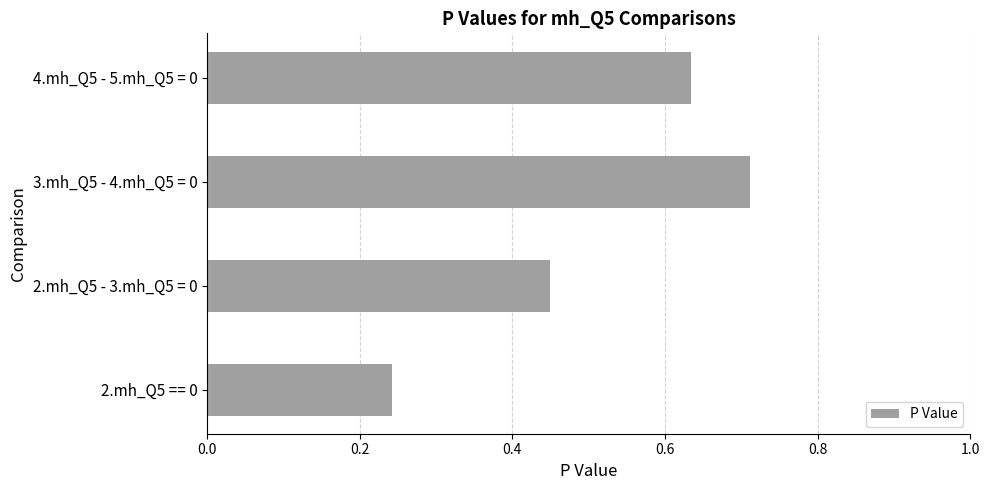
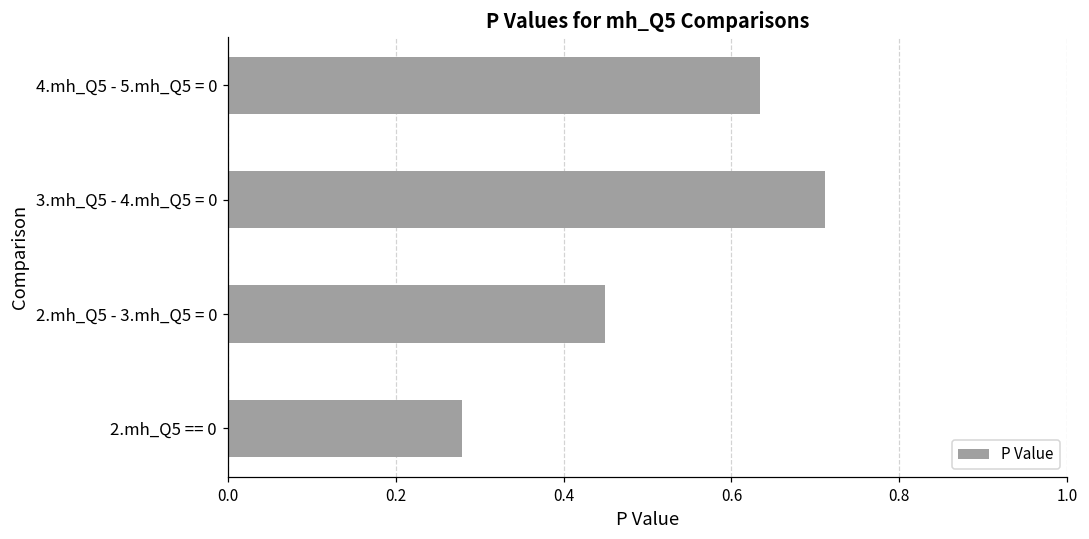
2.mh_Q5 == 0: 0.24 -> 0.28
